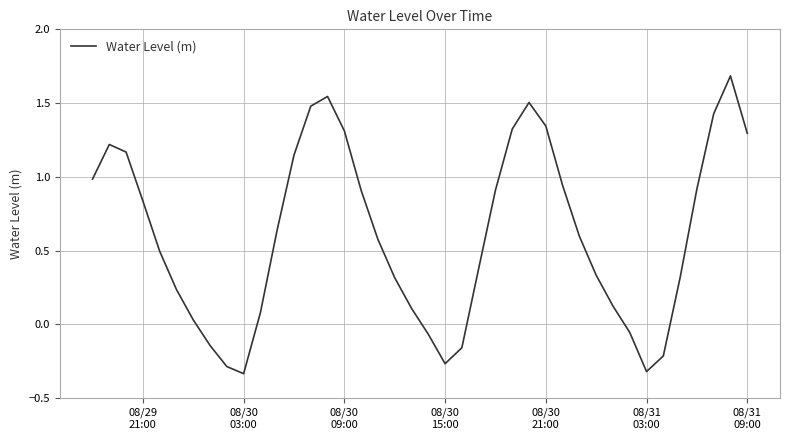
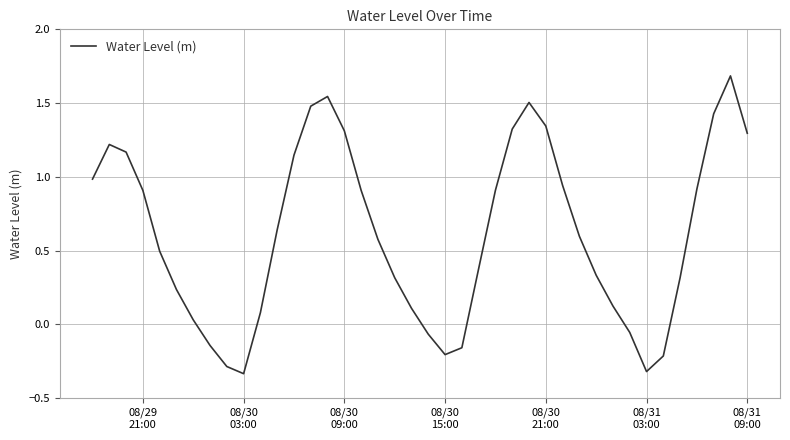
08/29 21:00: 0.84 -> 0.91
08/30 15:00: -0.27 -> -0.20
